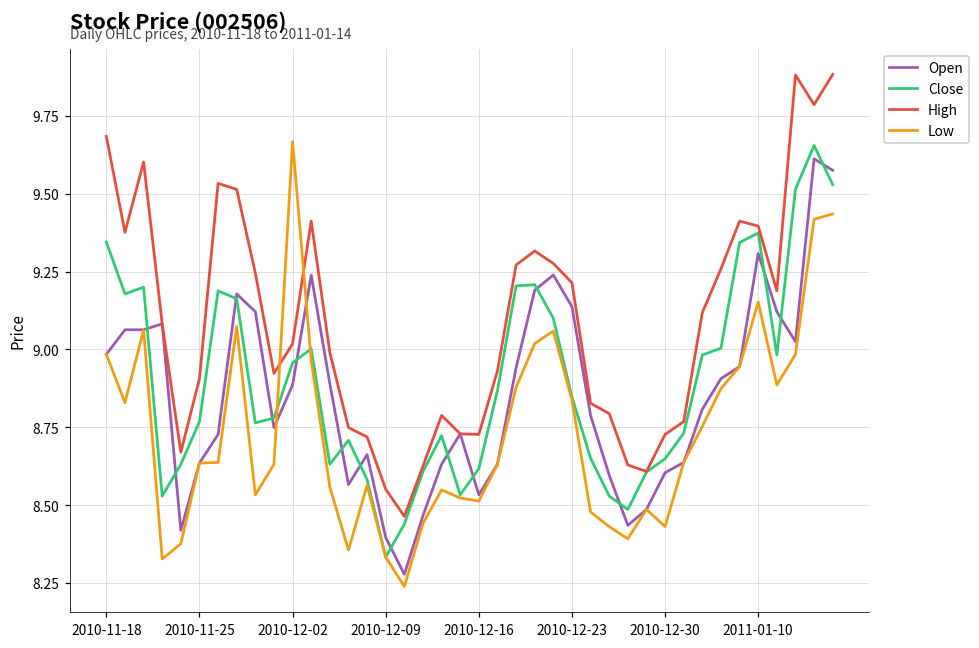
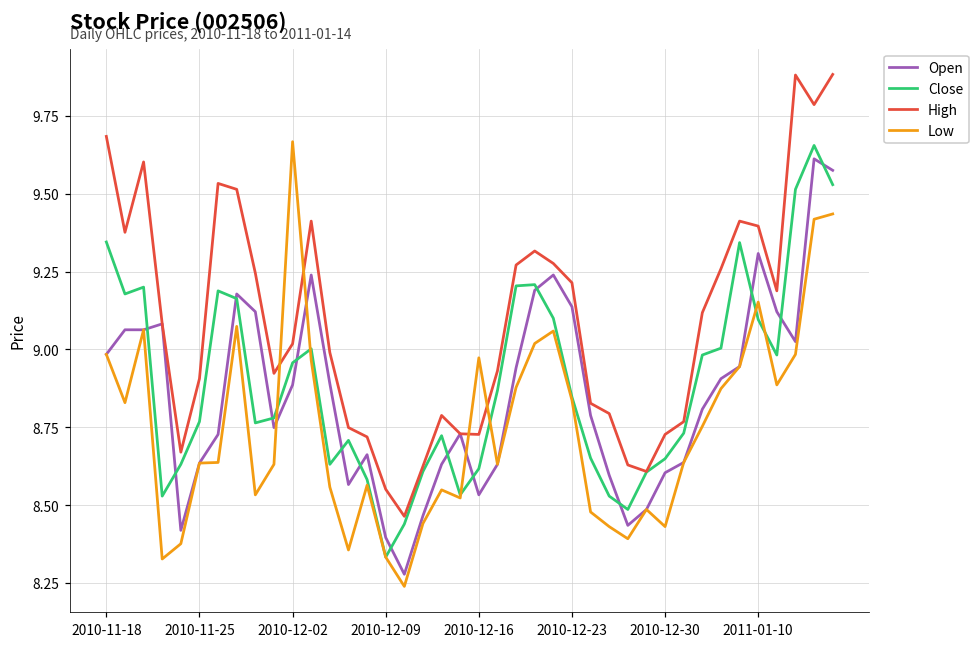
Low, 2010-12-16: 8.51 -> 8.97
Close, 2011-01-10: 9.37 -> 9.10
